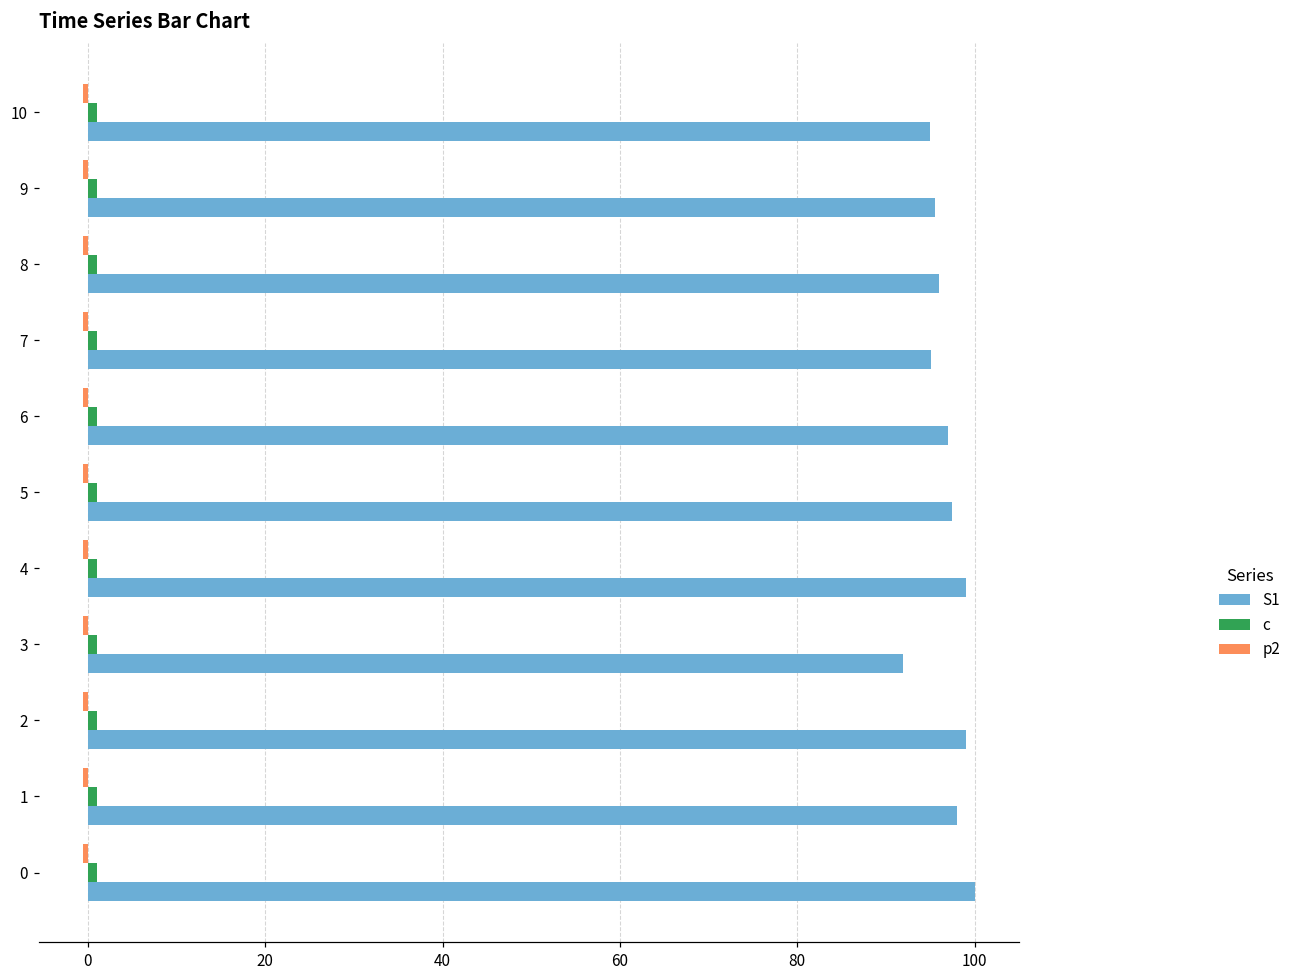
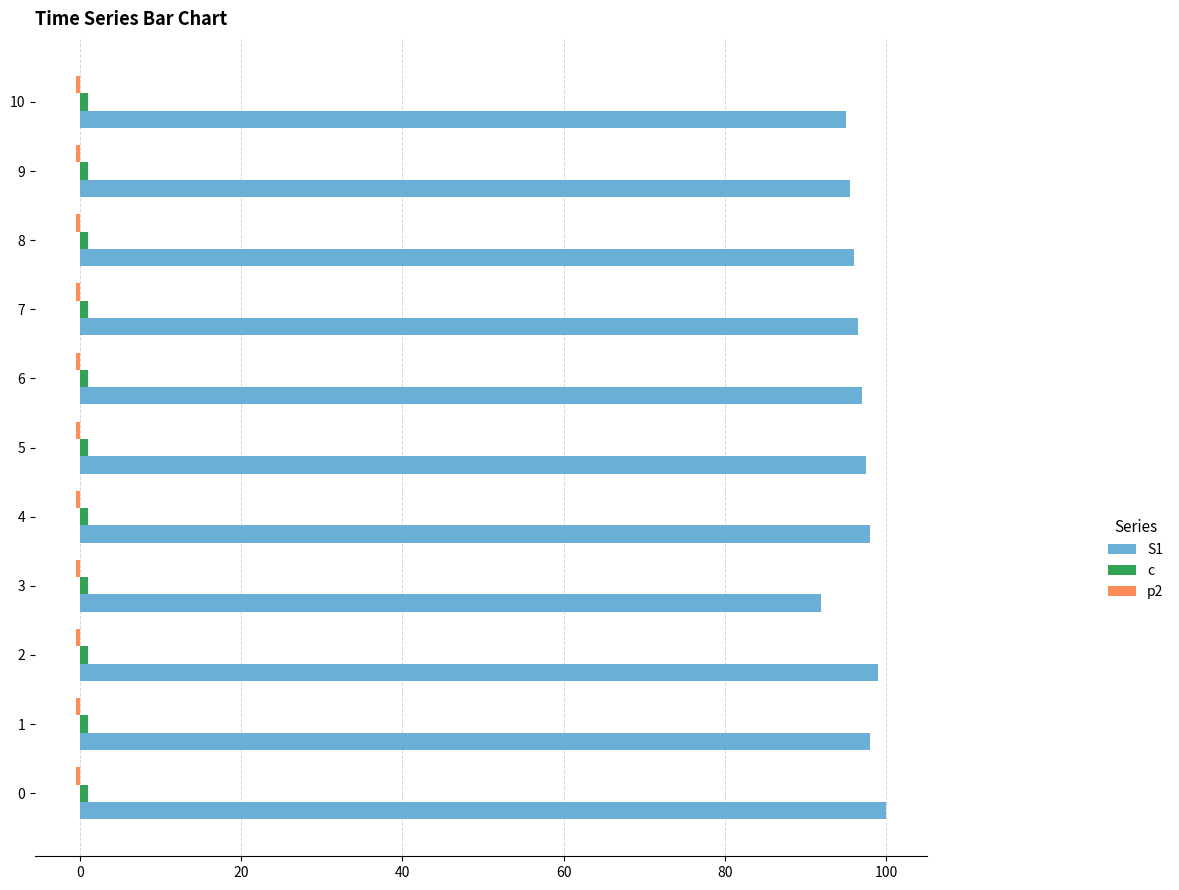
S1, 7: 95 -> 97
S1, 4: 99 -> 98
